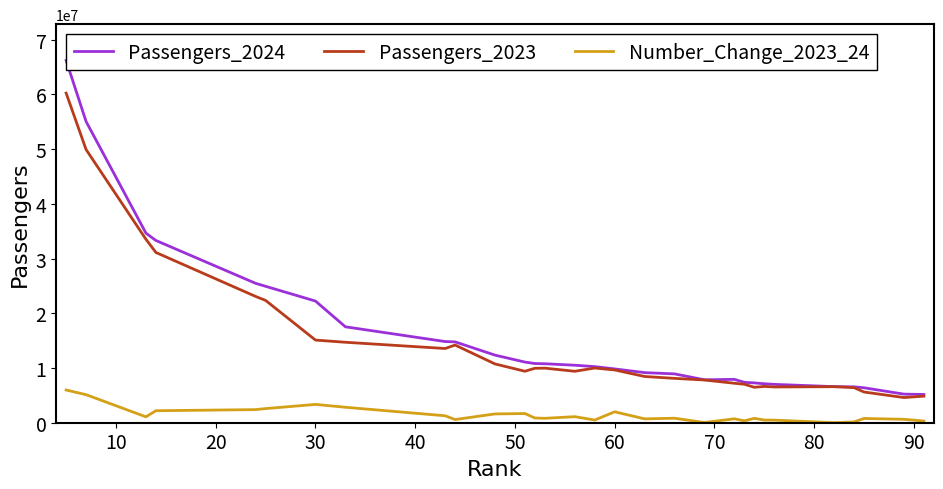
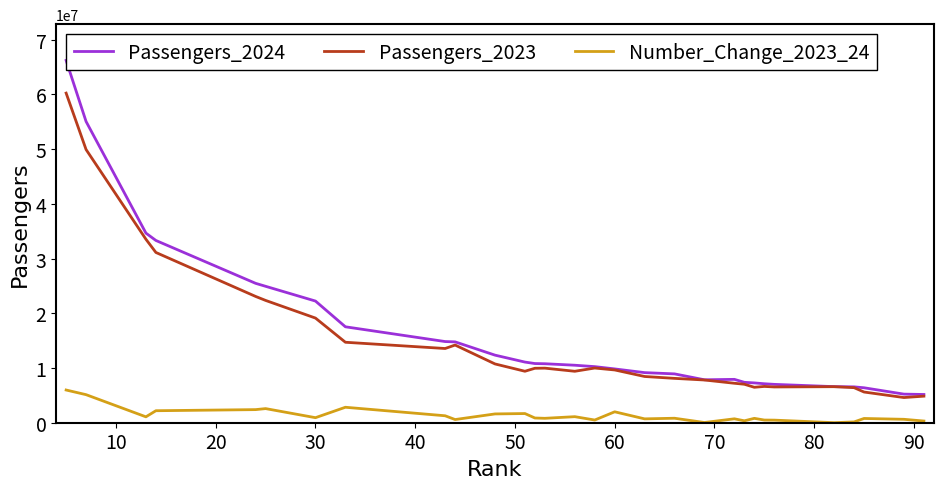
Passengers_2023, 30: 15000000 -> 19000000
Number_Change_2023_24, 30: 3000000 -> 1000000
